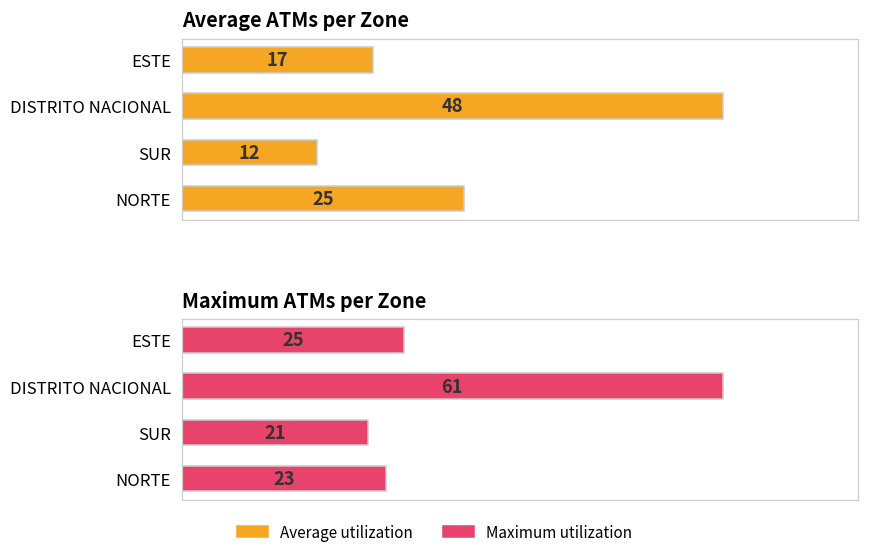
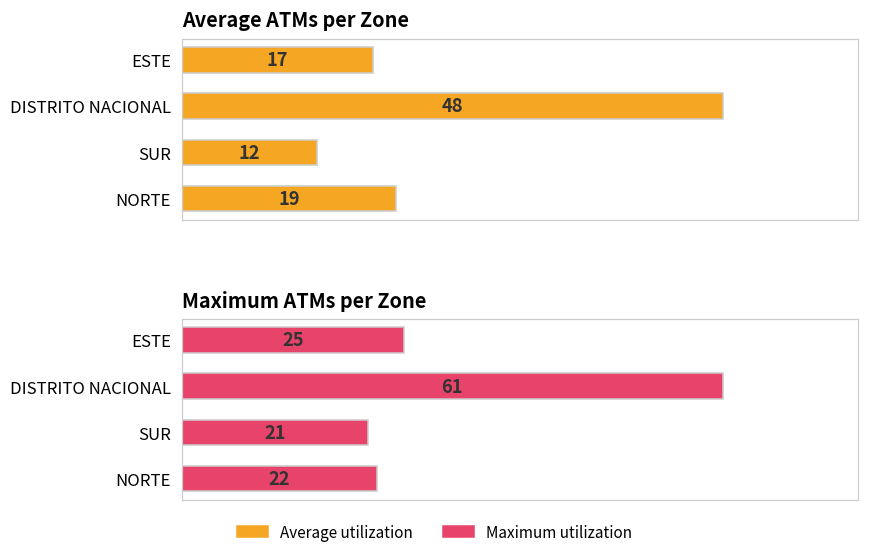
Average ATMs per Zone, NORTE: 25 -> 19
Maximum ATMs per Zone, NORTE: 23 -> 22
